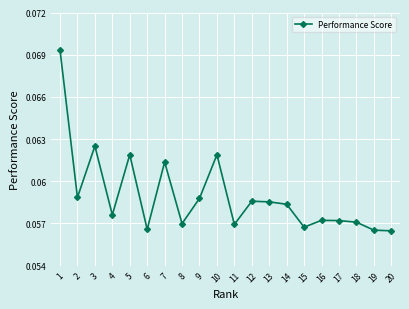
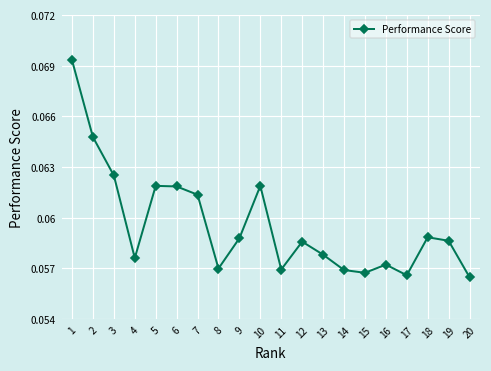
2: 0.0588 -> 0.0648
6: 0.0566 -> 0.0619
13: 0.0585 -> 0.0578
14: 0.0584 -> 0.0569
17: 0.0572 -> 0.0566
18: 0.0571 -> 0.0588
19: 0.0565 -> 0.0586
